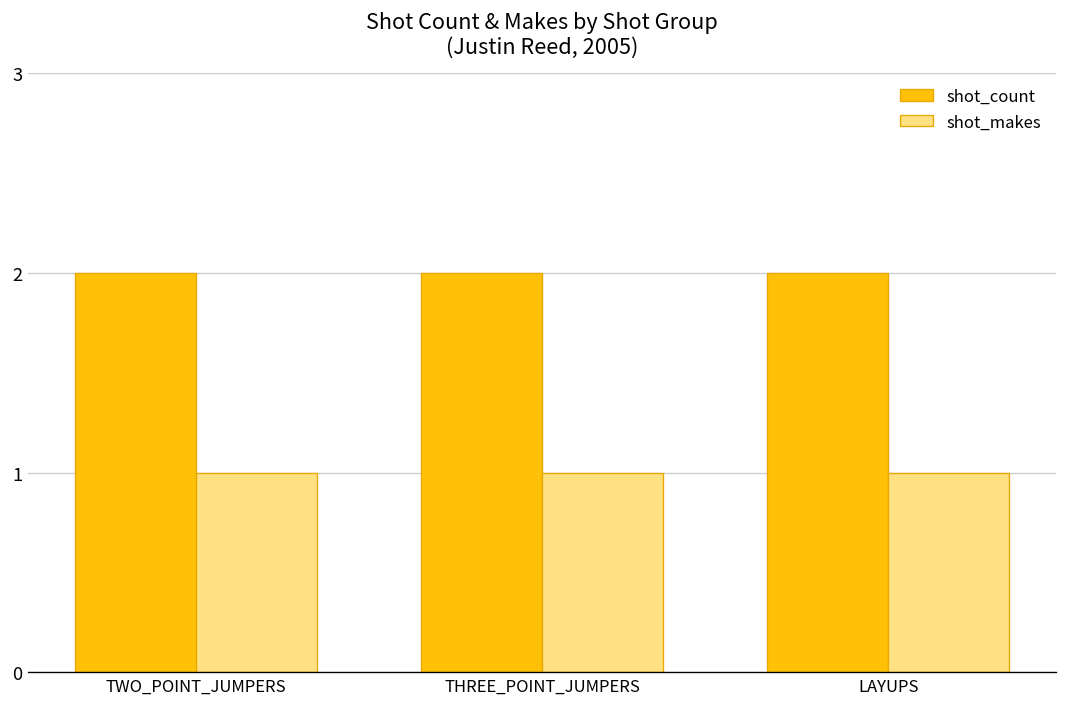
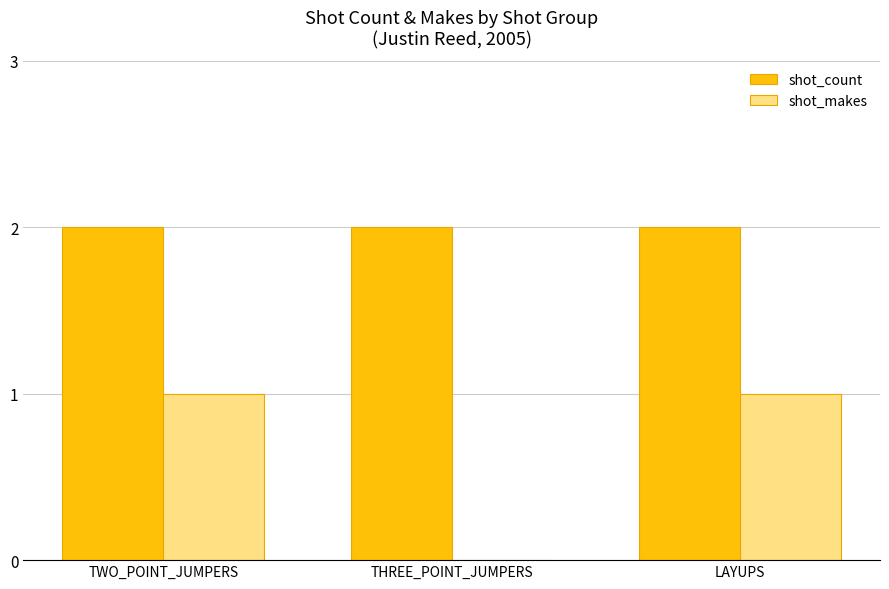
shot_makes, THREE_POINT_JUMPERS: 1 -> 0
